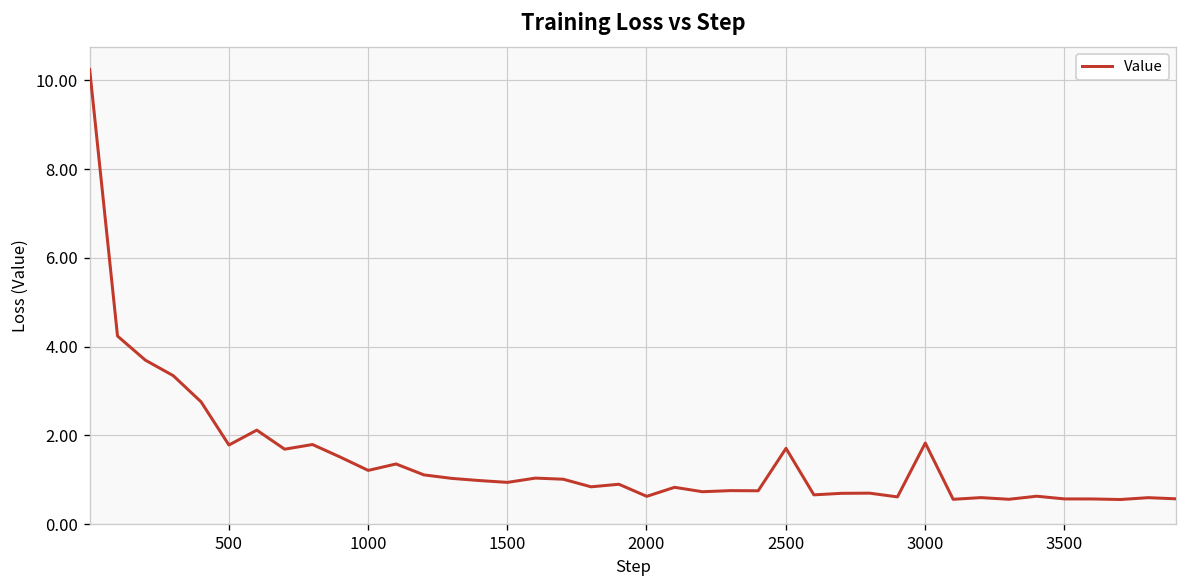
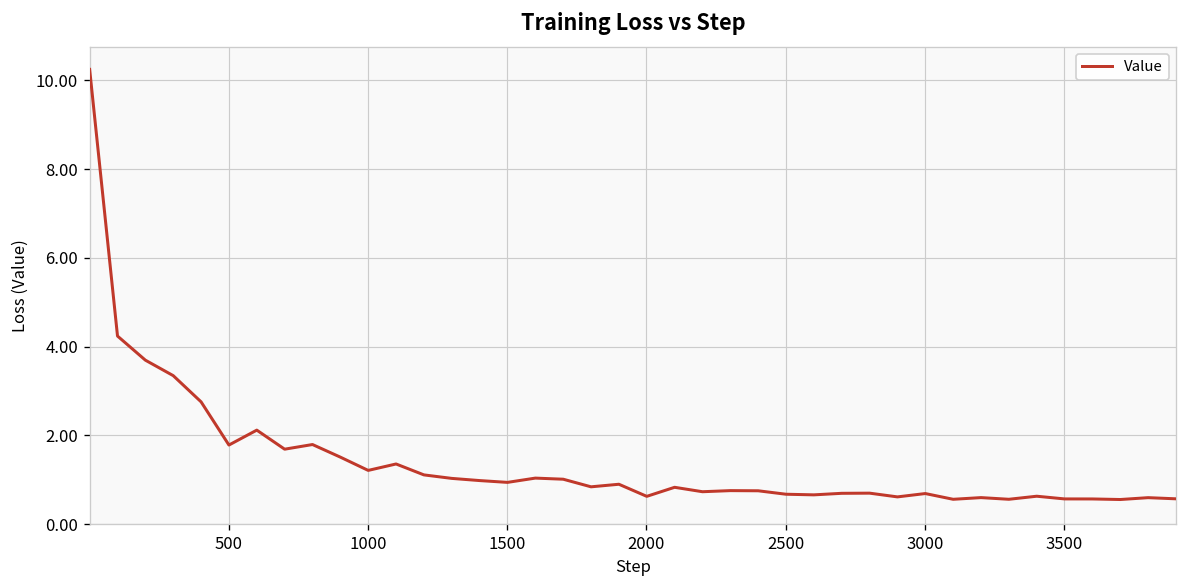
2500: 1.7 -> 0.7
3000: 1.8 -> 0.7
